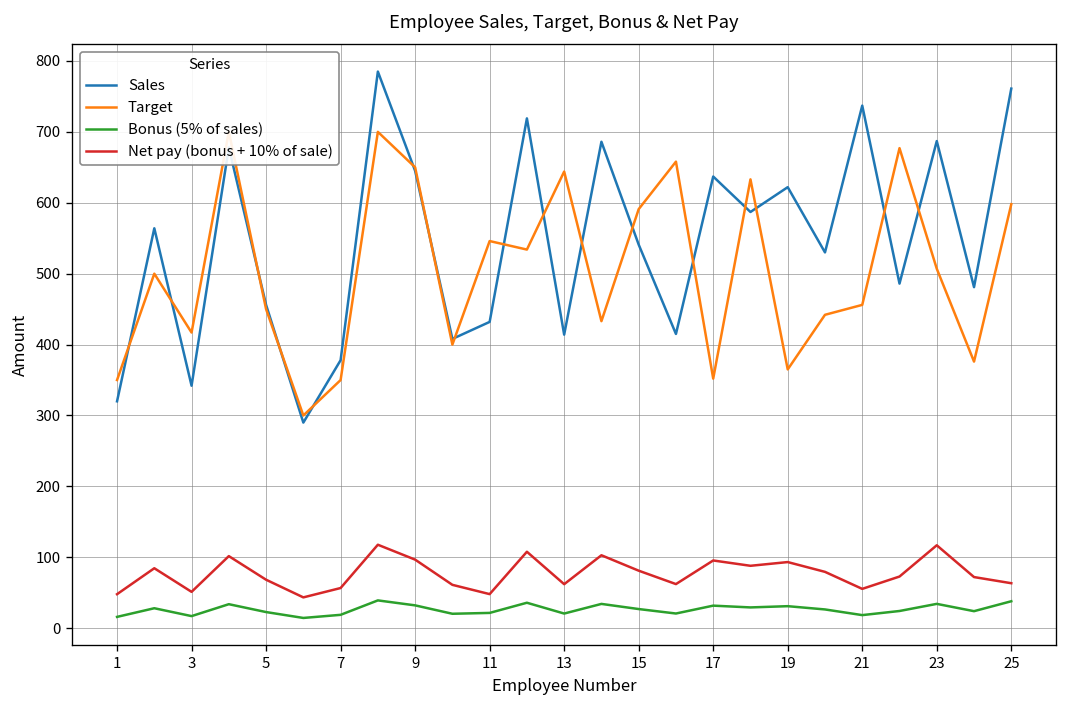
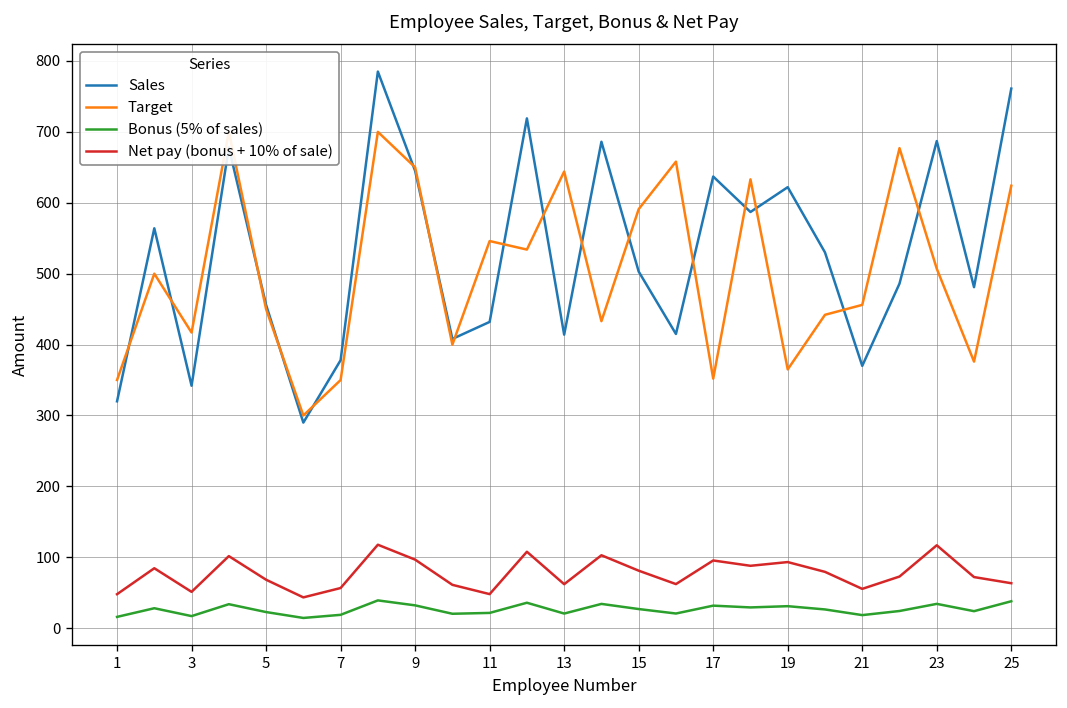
Sales, 15: 540 -> 500
Sales, 21: 740 -> 370
Target, 25: 600 -> 620
